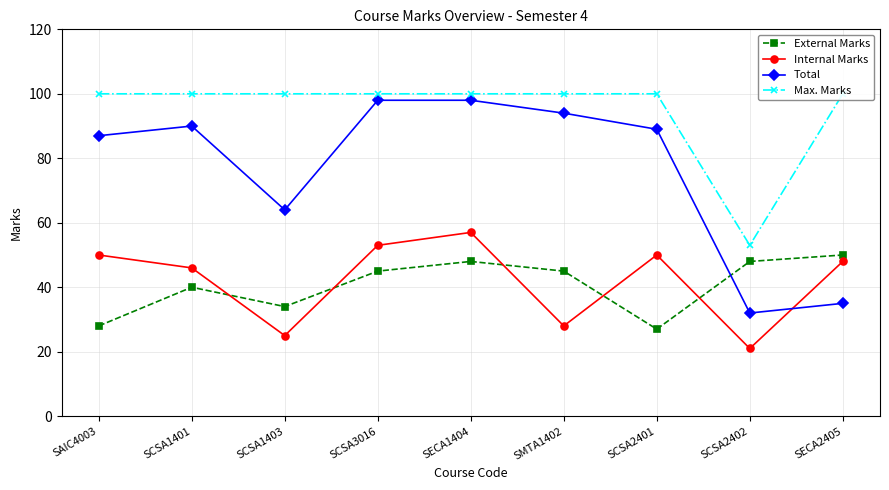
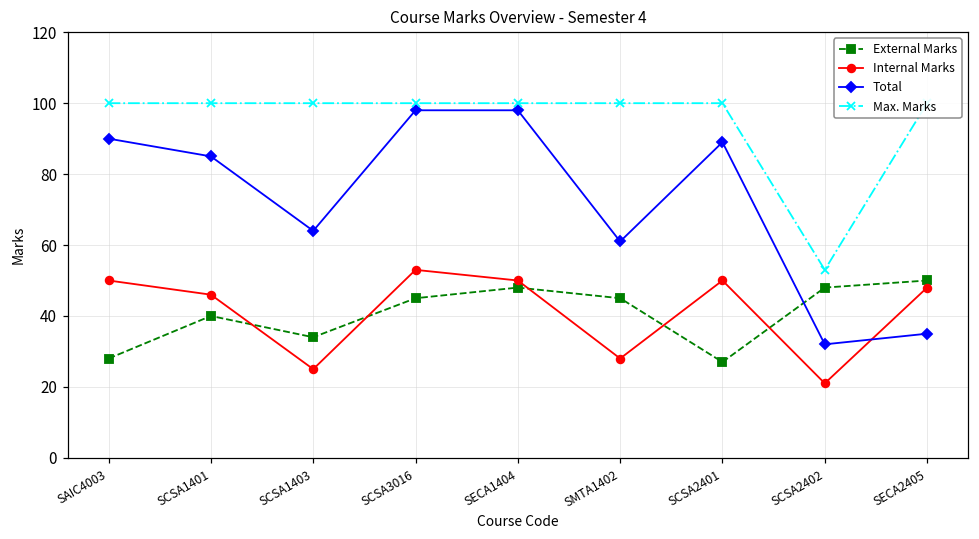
Total, SAIC4003: 87 -> 90
Total, SCSA1401: 90 -> 85
Internal Marks, SECA1404: 57 -> 50
Total, SMTA1402: 94 -> 61
